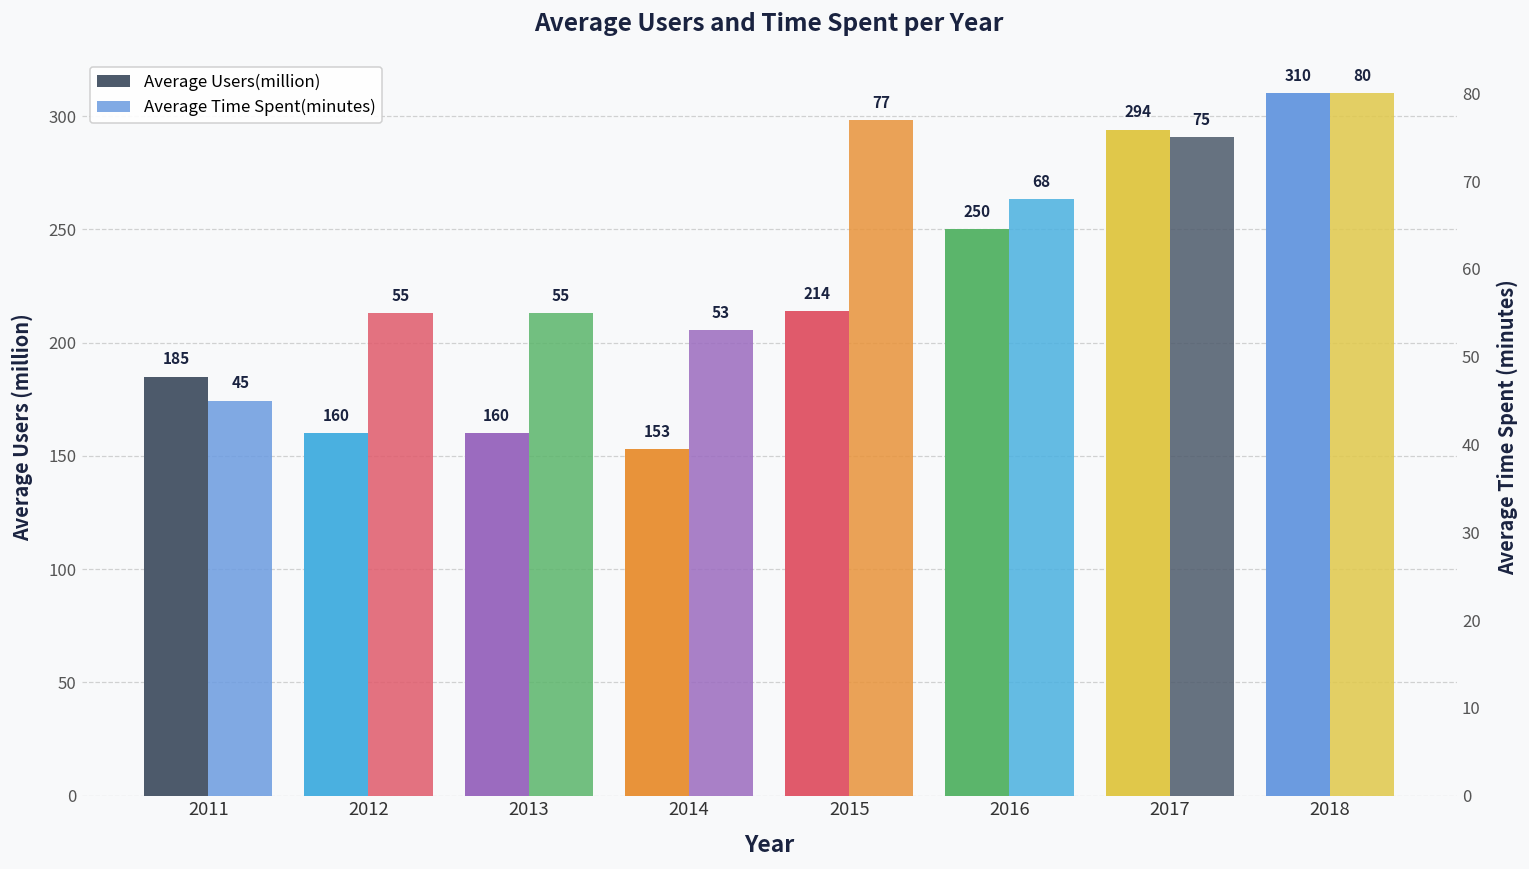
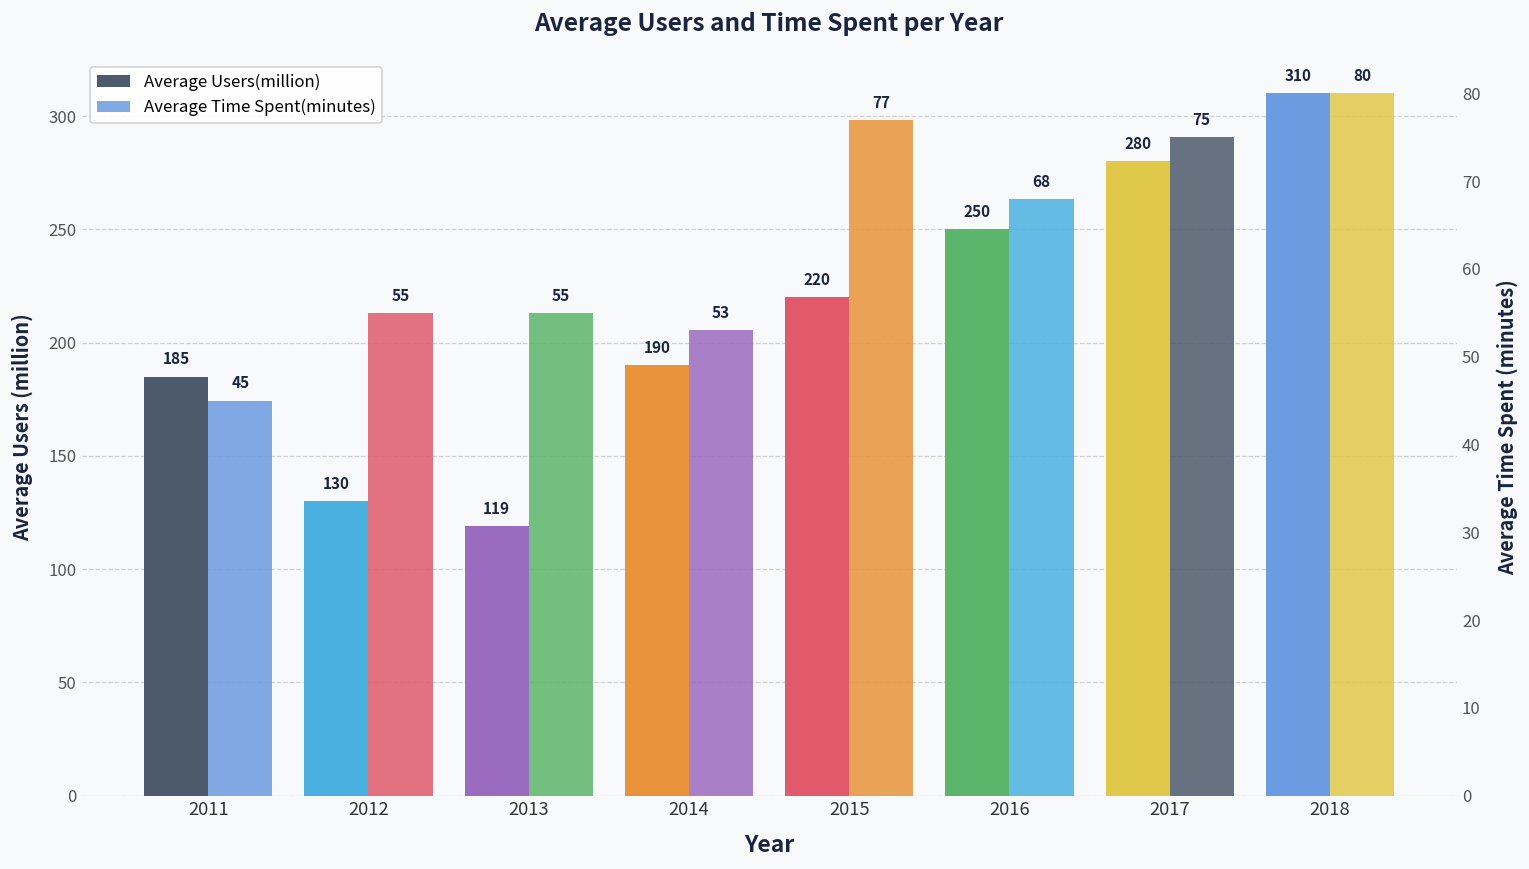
Average Users(million), 2012: 160 -> 130
Average Users(million), 2013: 160 -> 119
Average Users(million), 2014: 153 -> 190
Average Users(million), 2015: 214 -> 220
Average Users(million), 2017: 294 -> 280
